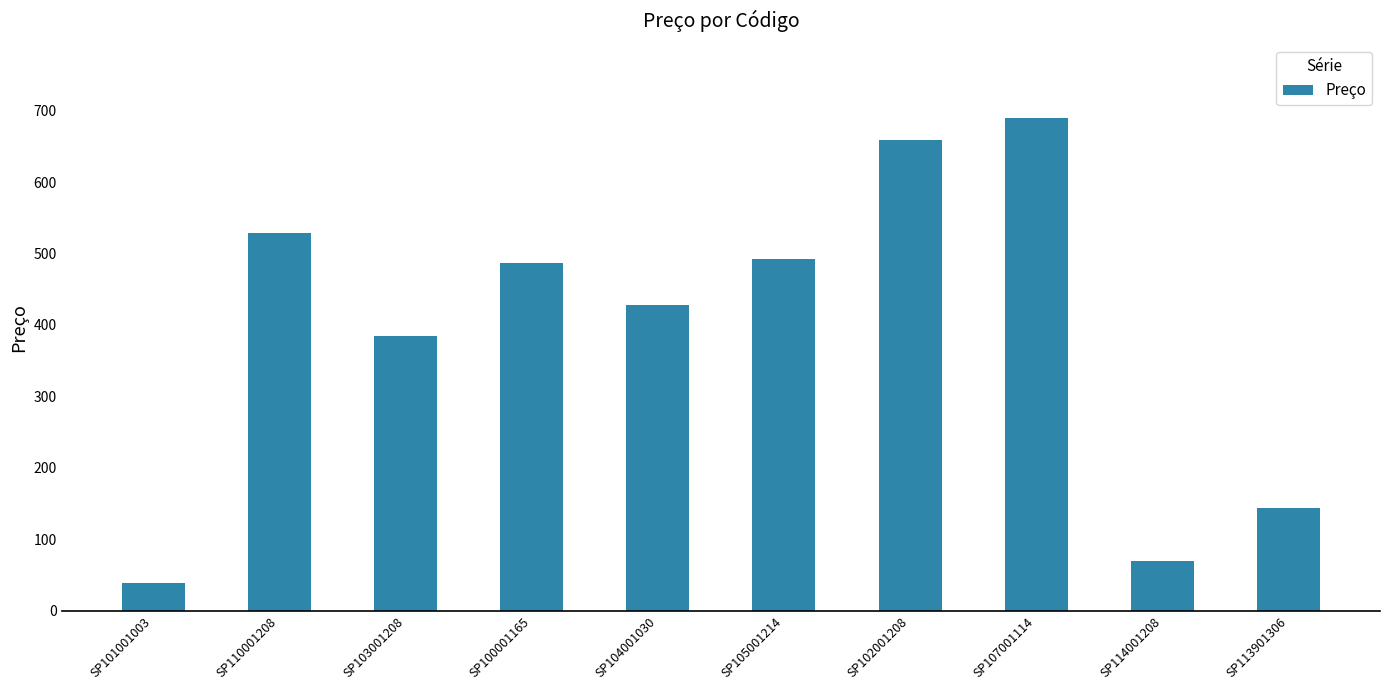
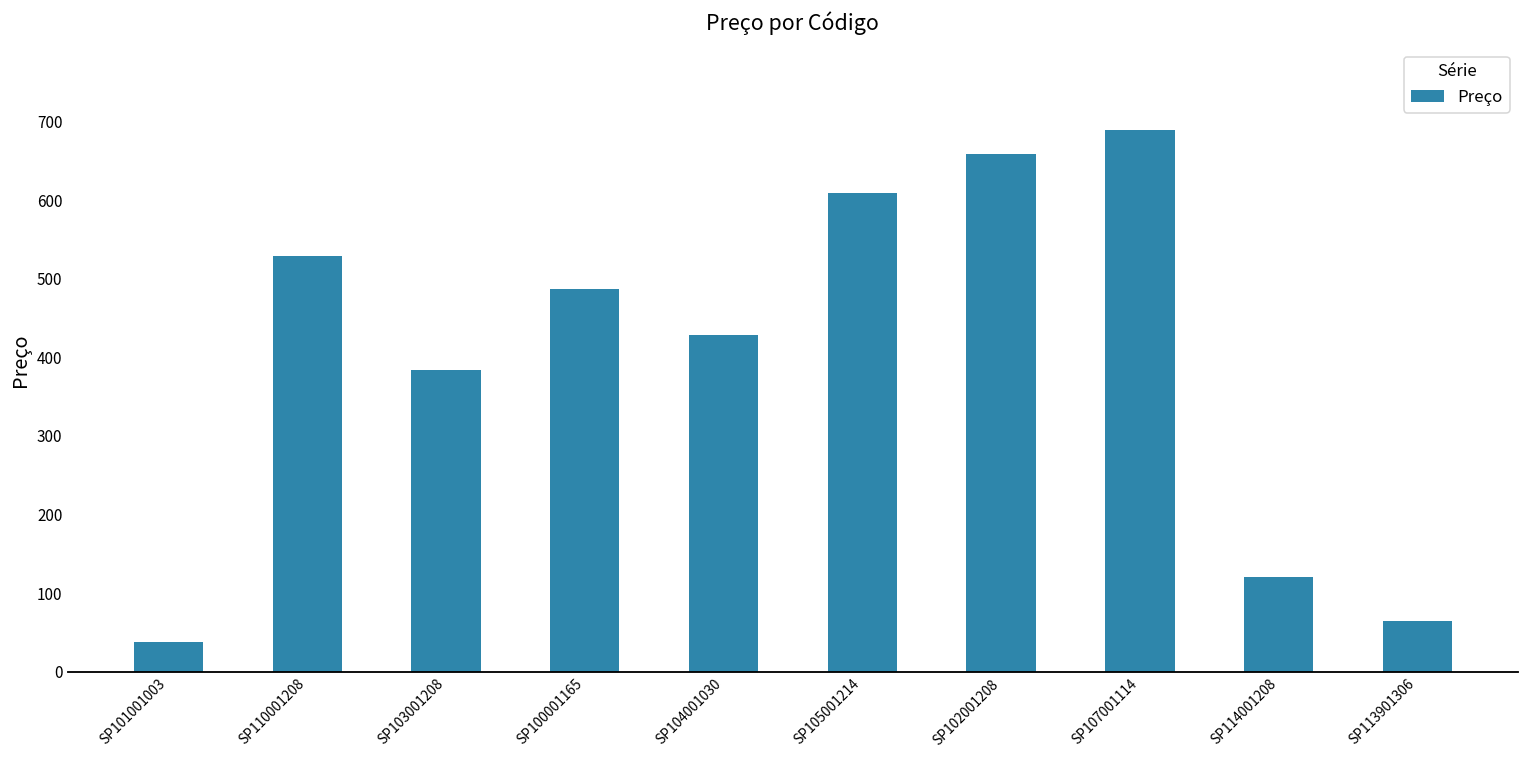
SP105001214: 490 -> 610
SP114001208: 70 -> 120
SP113901306: 140 -> 70
